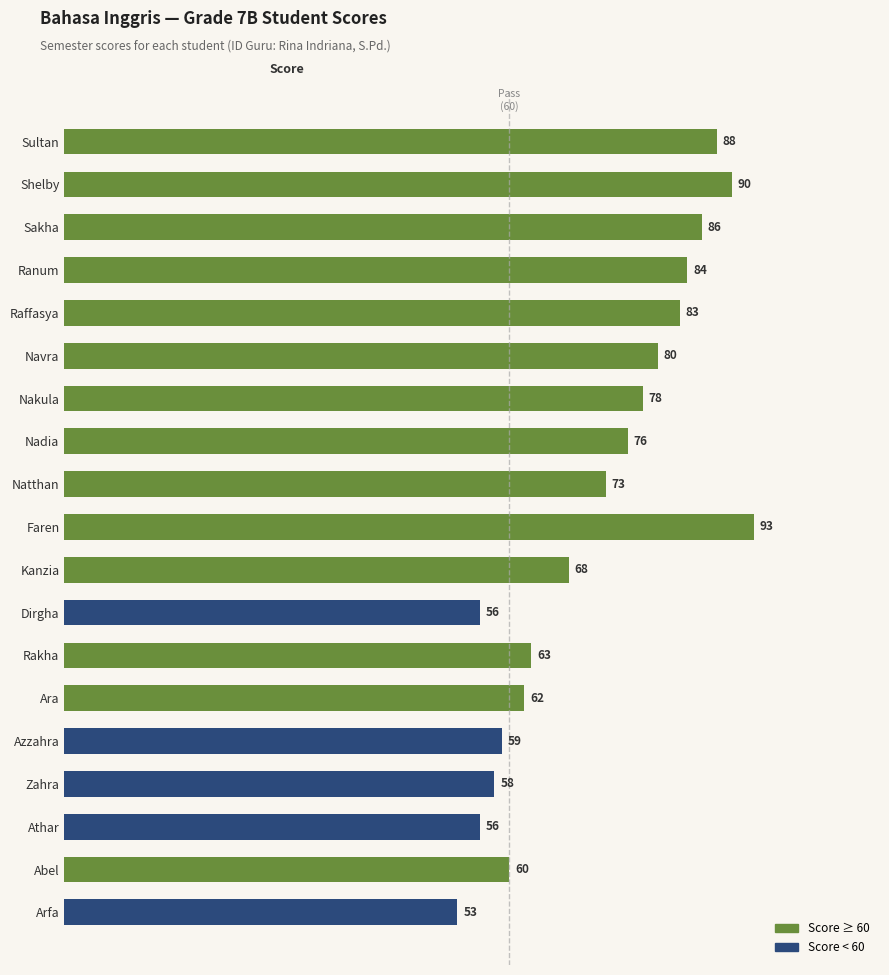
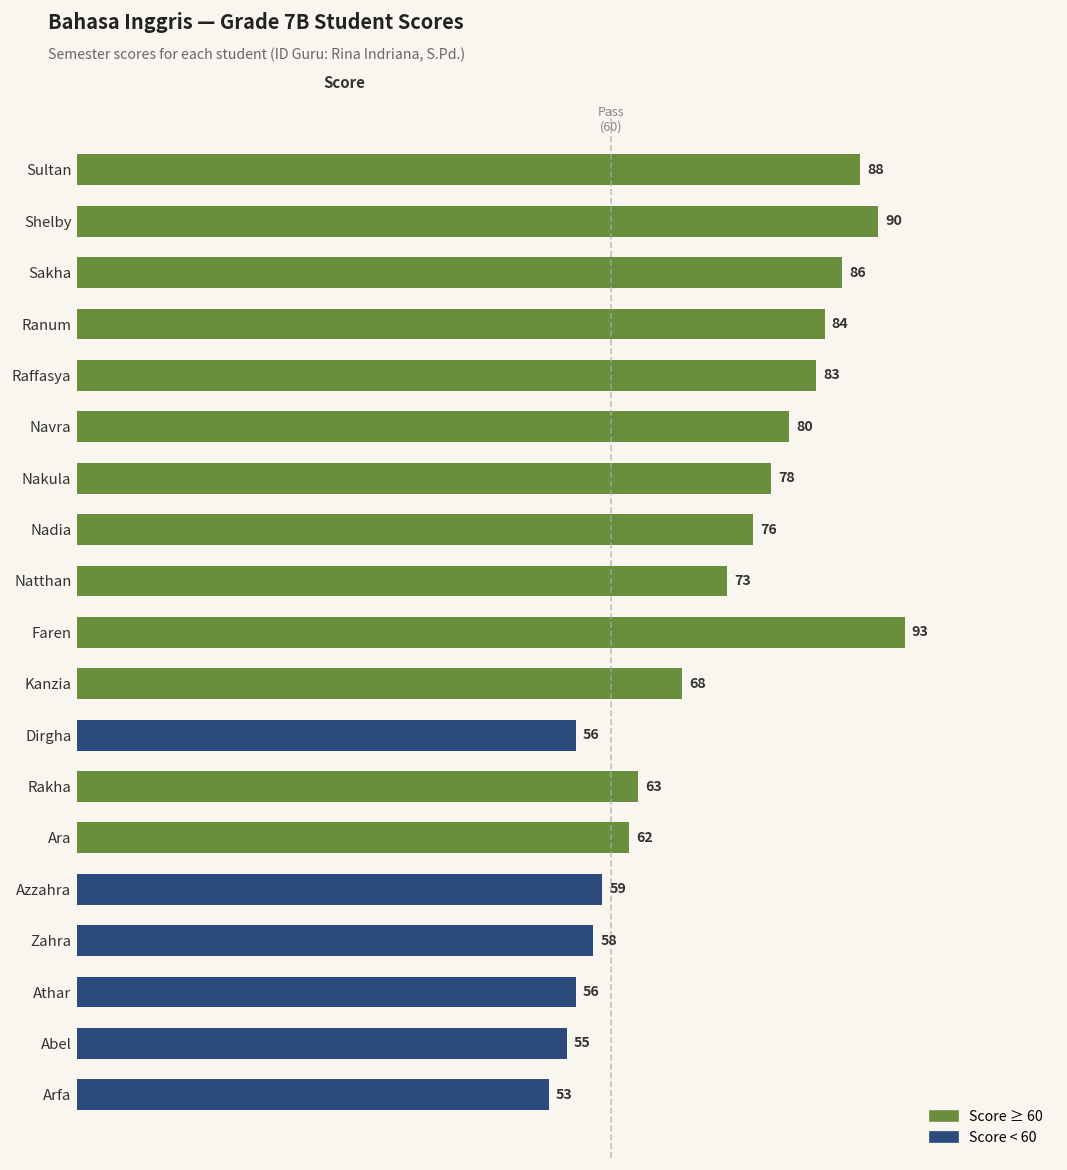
Abel: 60 -> 55
